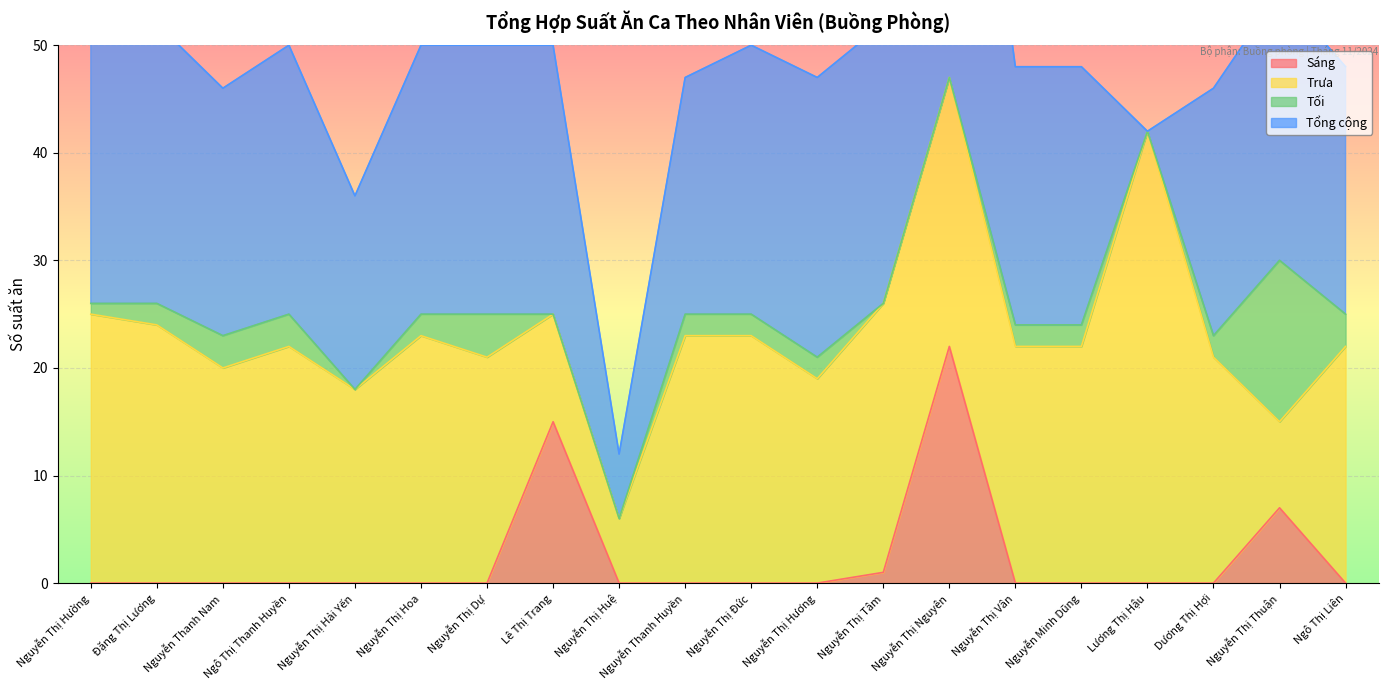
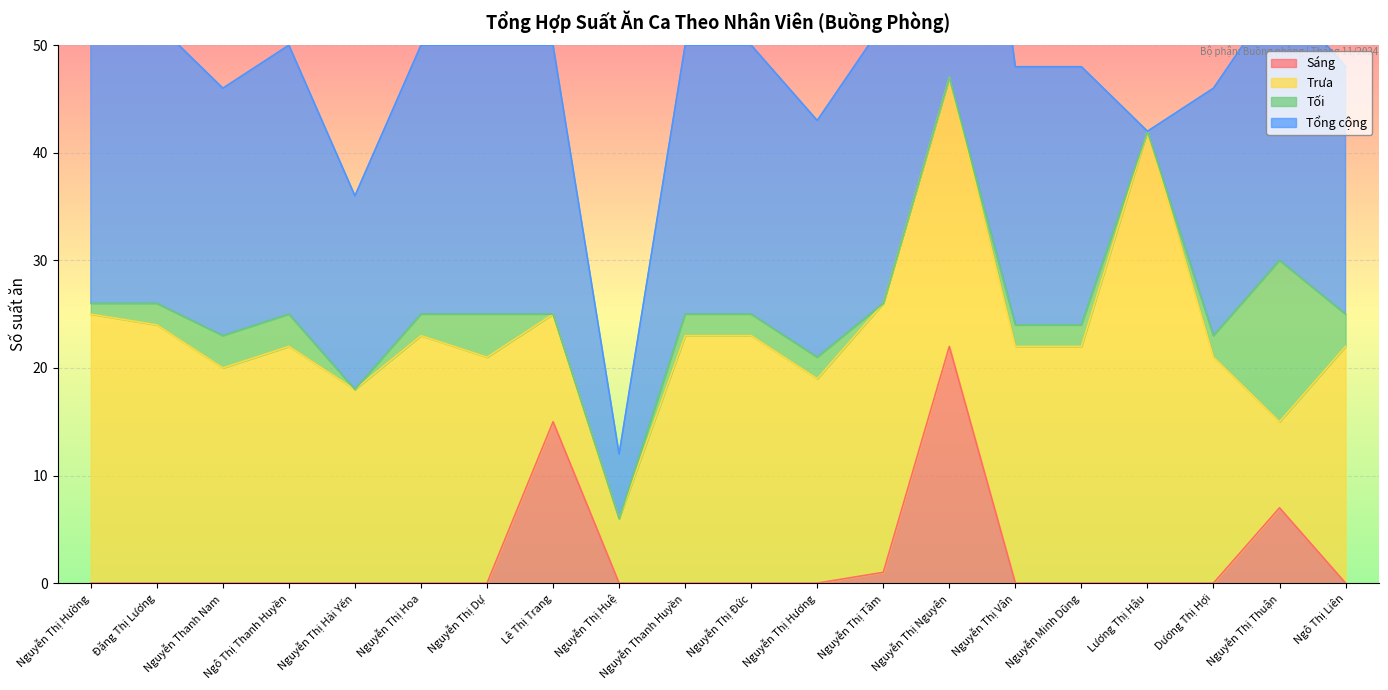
Tổng cộng, Nguyễn Thanh Huyền: 22 -> 25
Tổng cộng, Nguyễn Thị Hương: 26 -> 22
